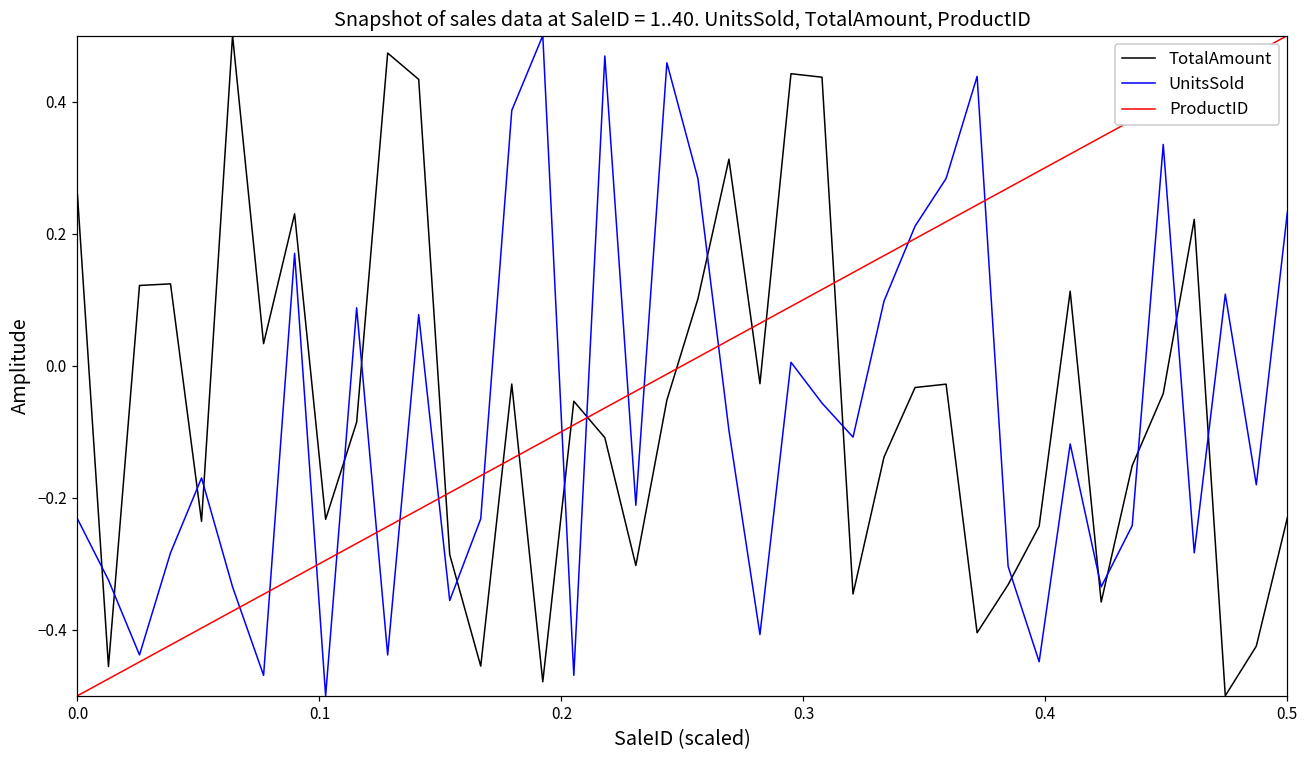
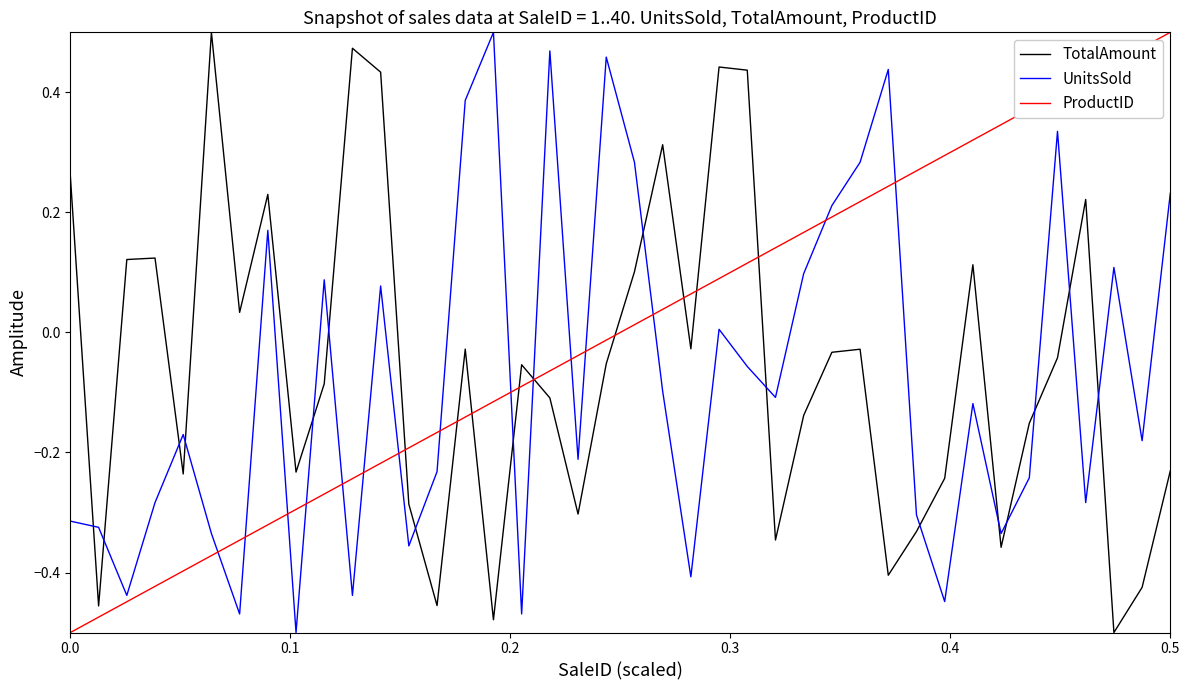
UnitsSold, 0.0: -0.23 -> -0.31
